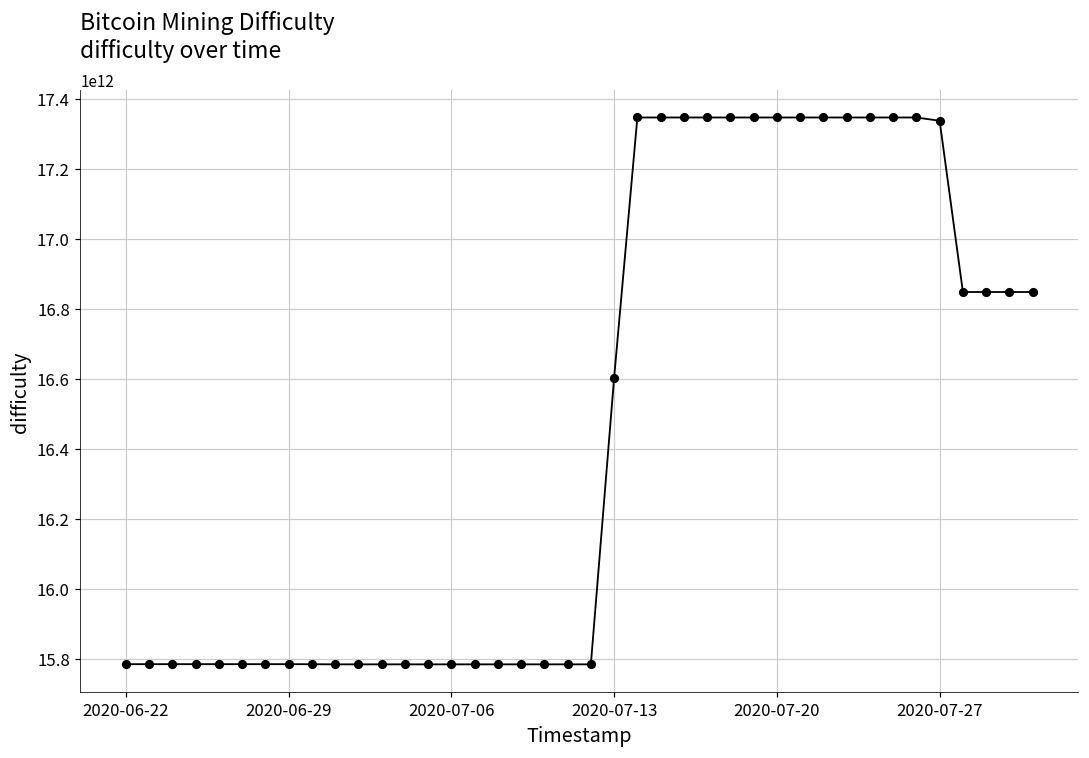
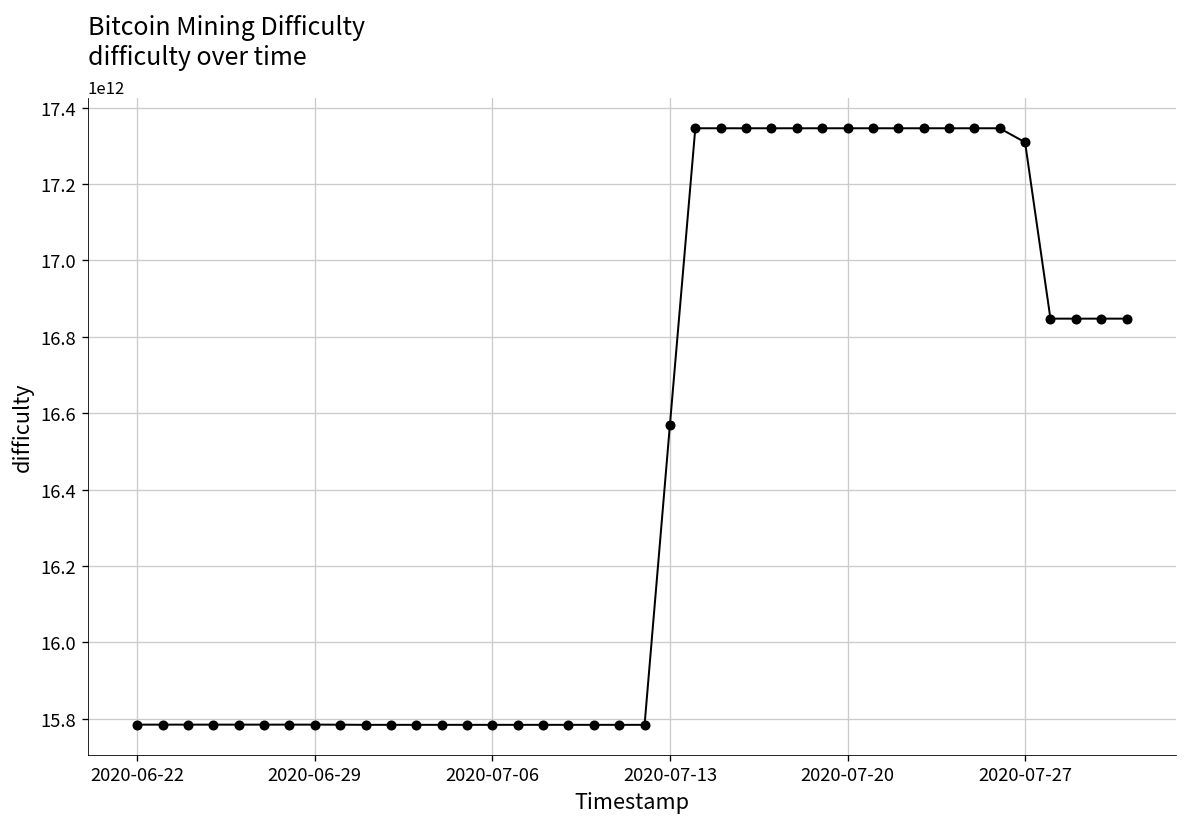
2020-07-13: 16600000000000 -> 16570000000000
2020-07-27: 17340000000000 -> 17310000000000
